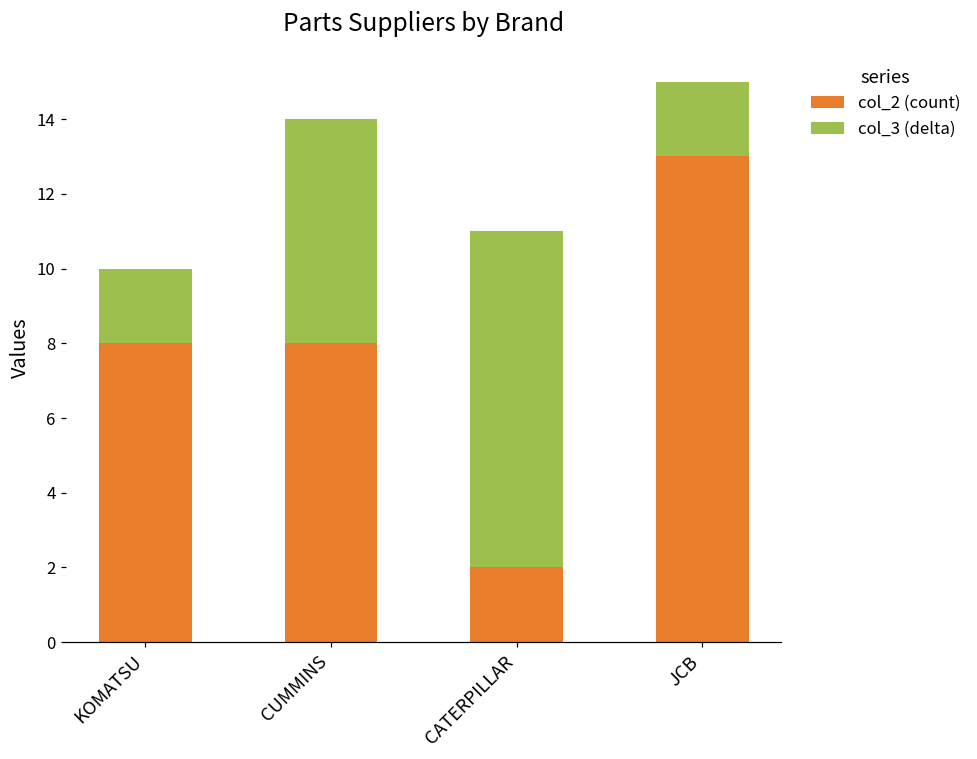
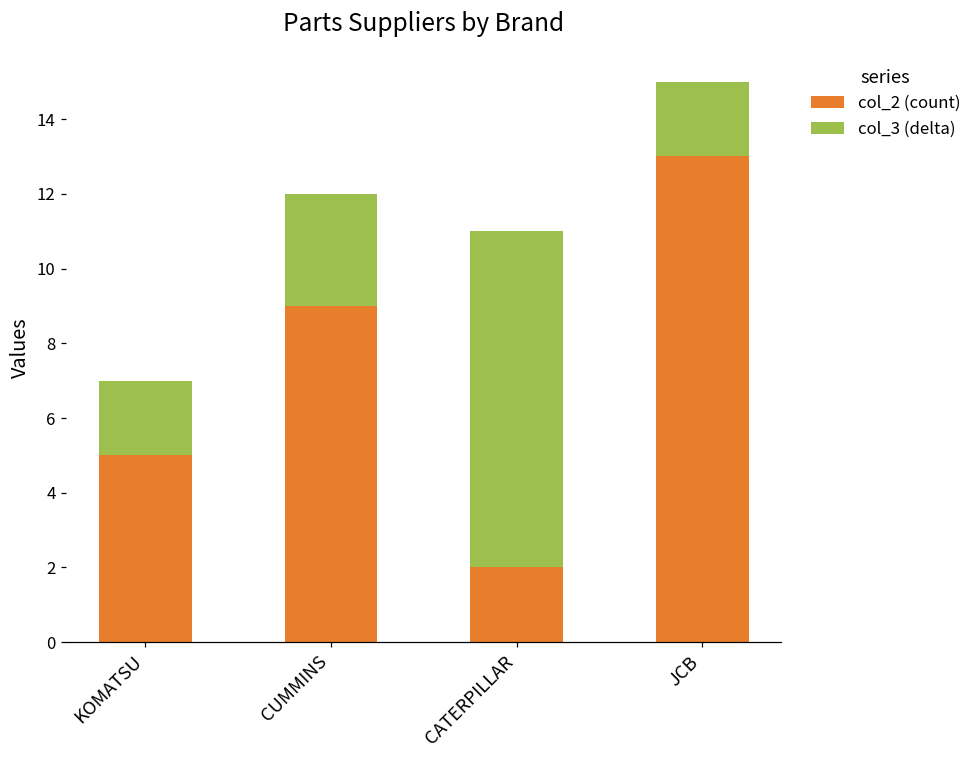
col_2 (count), KOMATSU: 8 -> 5
col_2 (count), CUMMINS: 8 -> 9
col_3 (delta), CUMMINS: 6.0 -> 3.0
